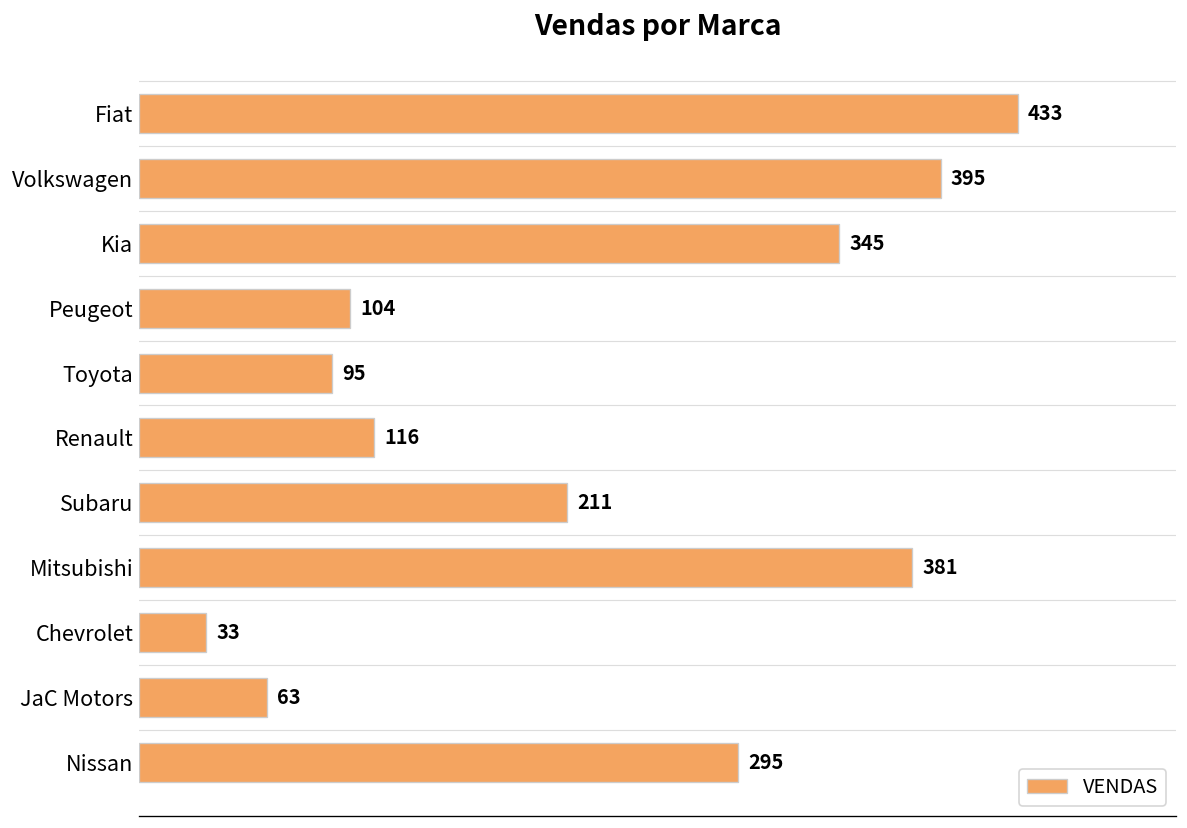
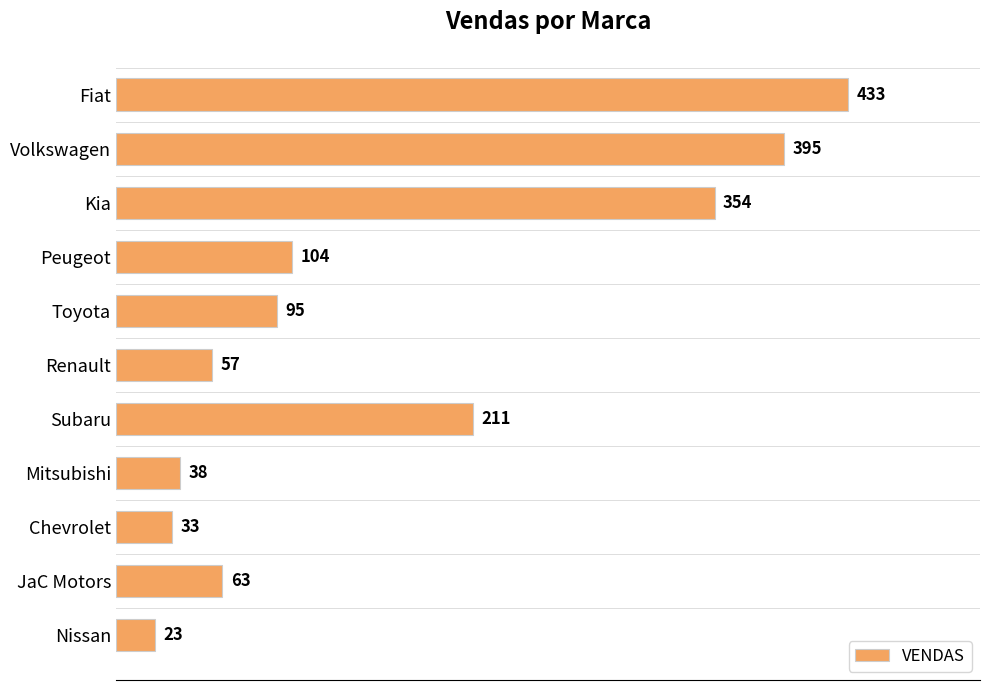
Kia: 345 -> 354
Renault: 116 -> 57
Mitsubishi: 381 -> 38
Nissan: 295 -> 23
